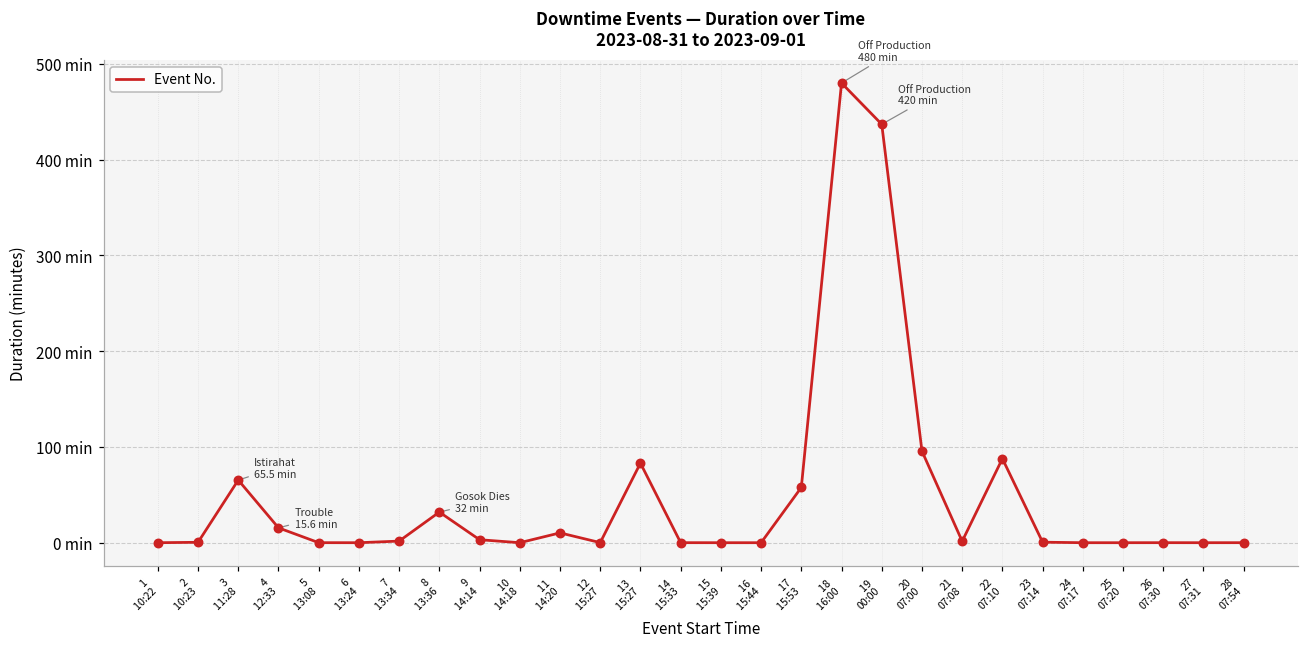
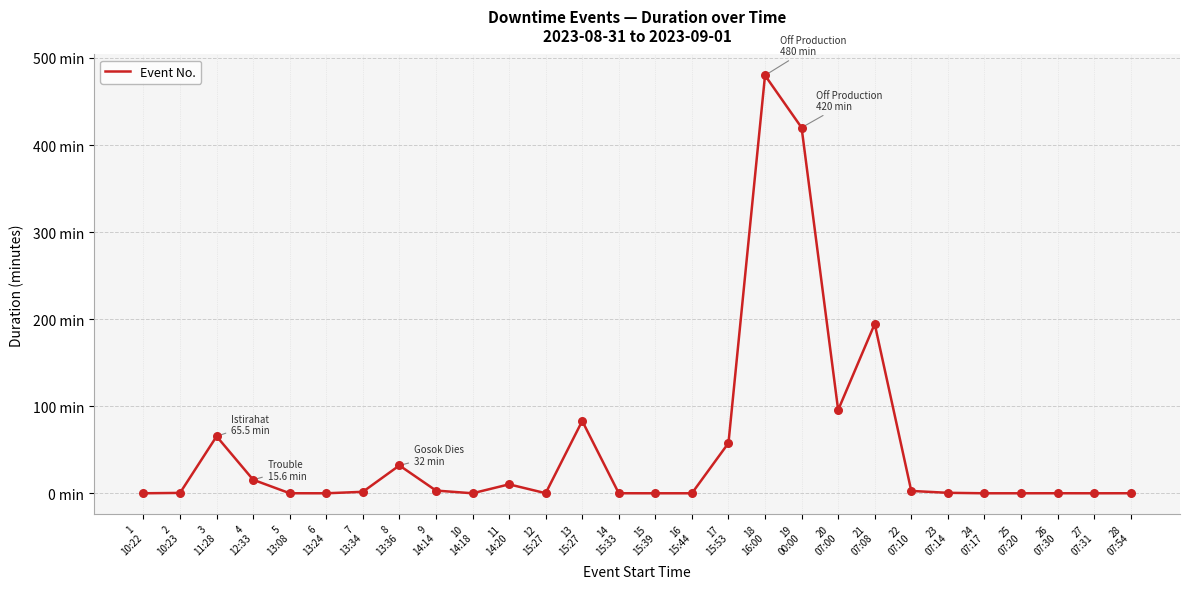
19 00:00: 440 min -> 420 min
21 07:08: 0 min -> 190 min
22 07:10: 90 min -> 0 min
